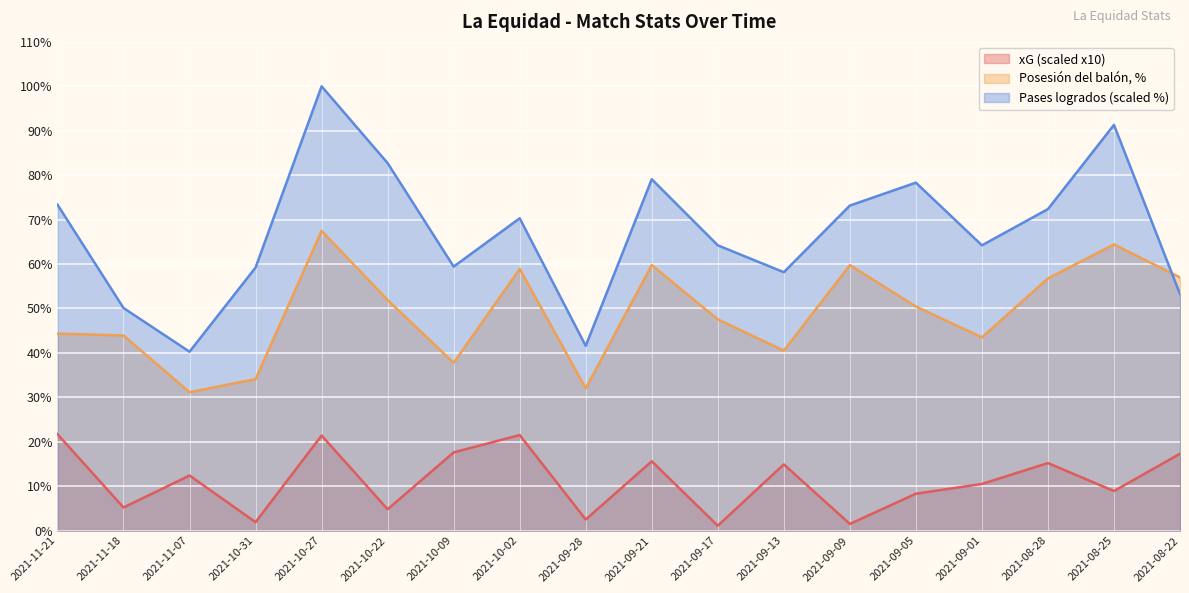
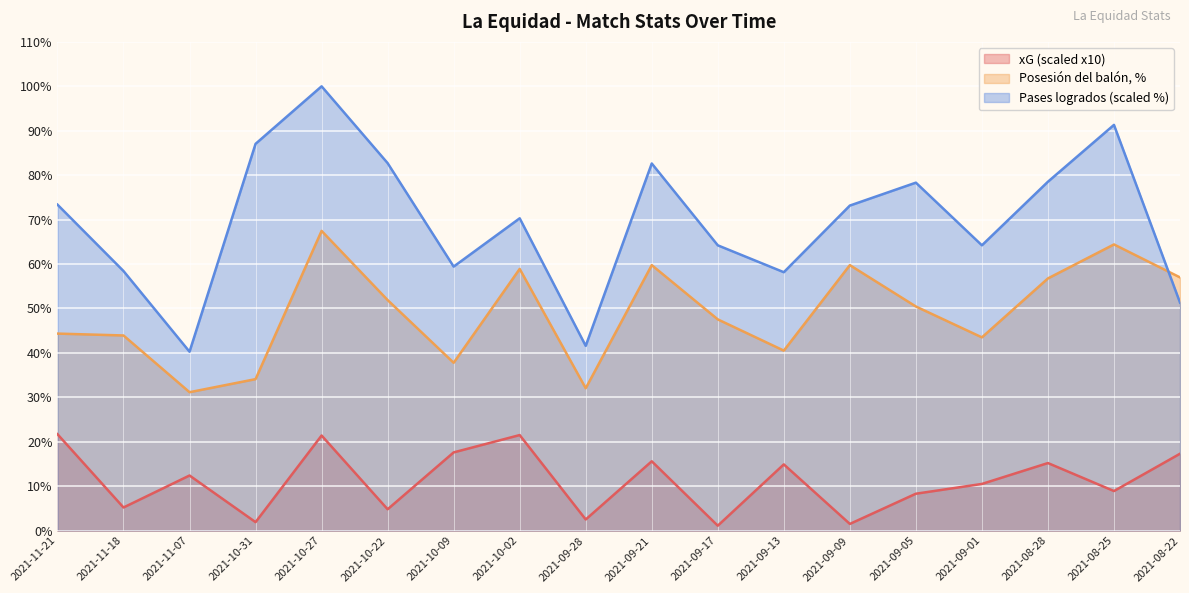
Pases logrados (scaled %), 2021-11-18: 50% -> 58%
Pases logrados (scaled %), 2021-10-31: 59% -> 87%
Pases logrados (scaled %), 2021-09-21: 79% -> 83%
Pases logrados (scaled %), 2021-08-28: 72% -> 79%
Pases logrados (scaled %), 2021-08-22: 53% -> 51%
